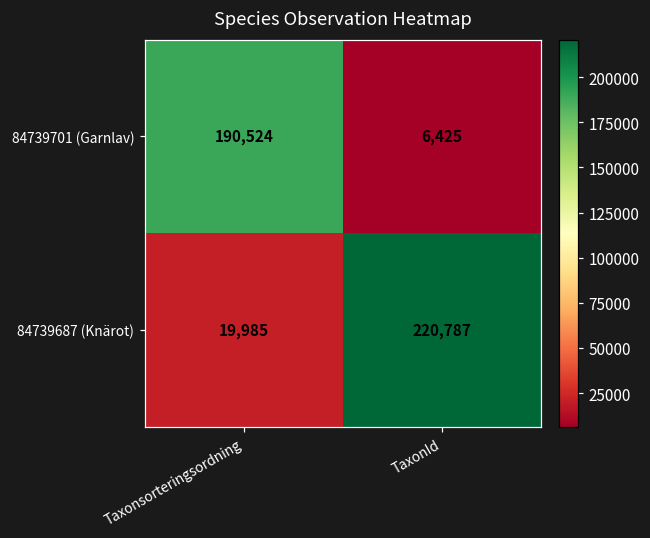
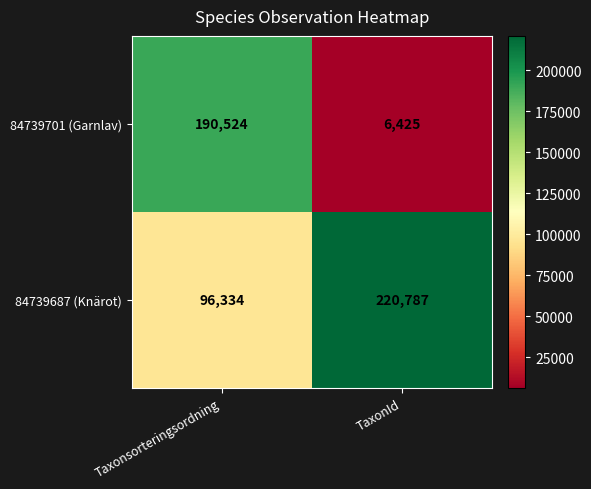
84739687 (Knärot), Taxonsorteringsordning: 19,985 -> 96,334
